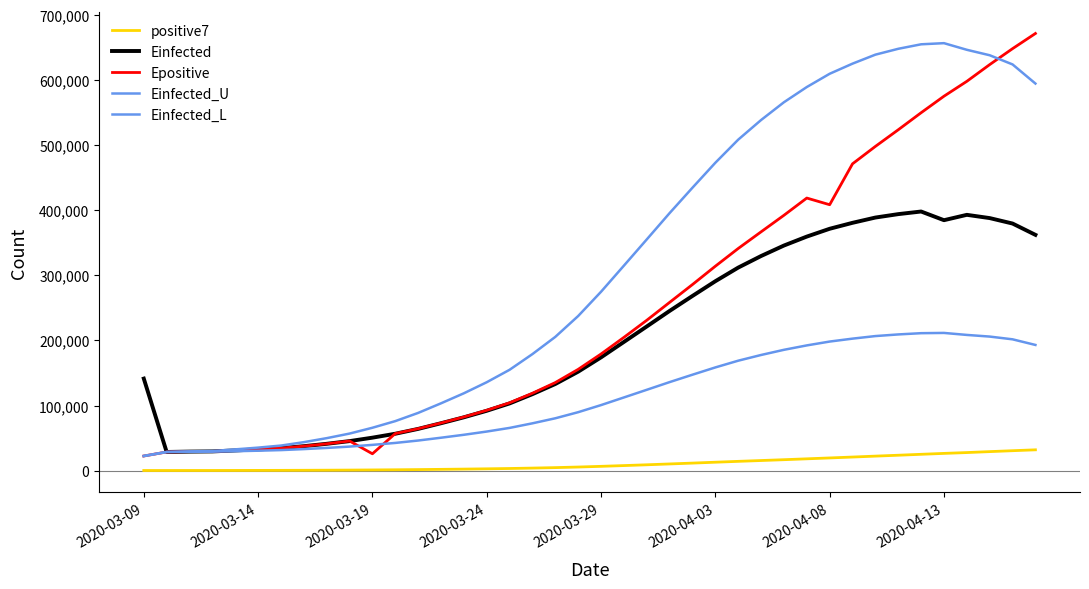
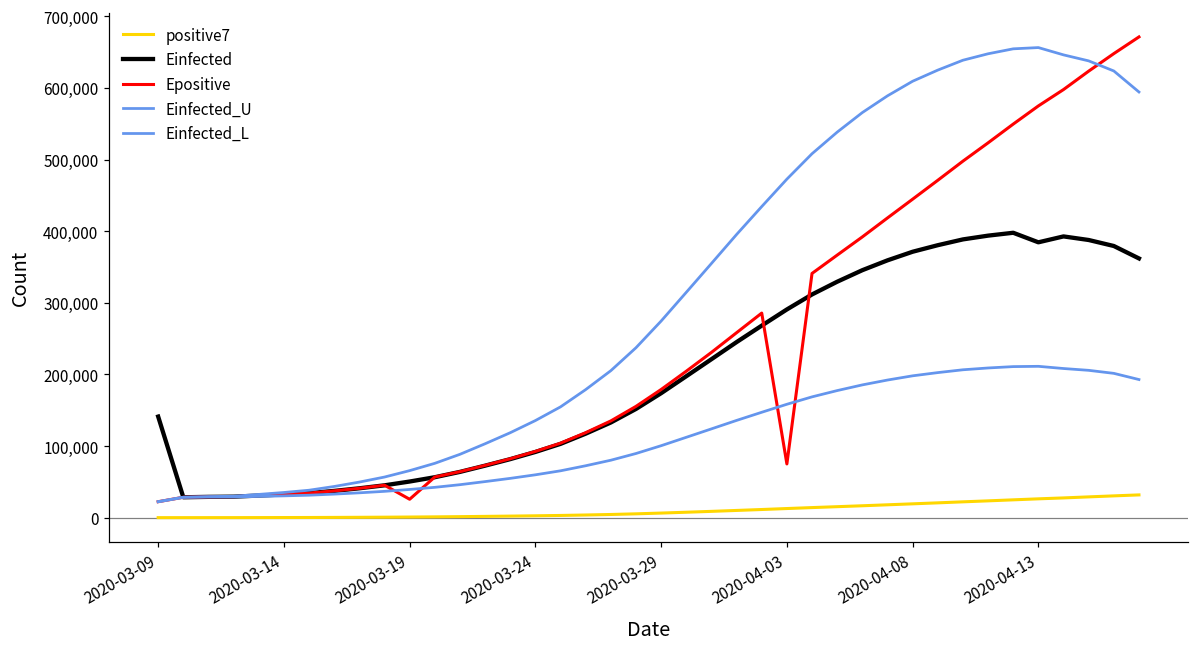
Epositive, 2020-04-03: 310,000 -> 80,000
Epositive, 2020-04-08: 410,000 -> 440,000
